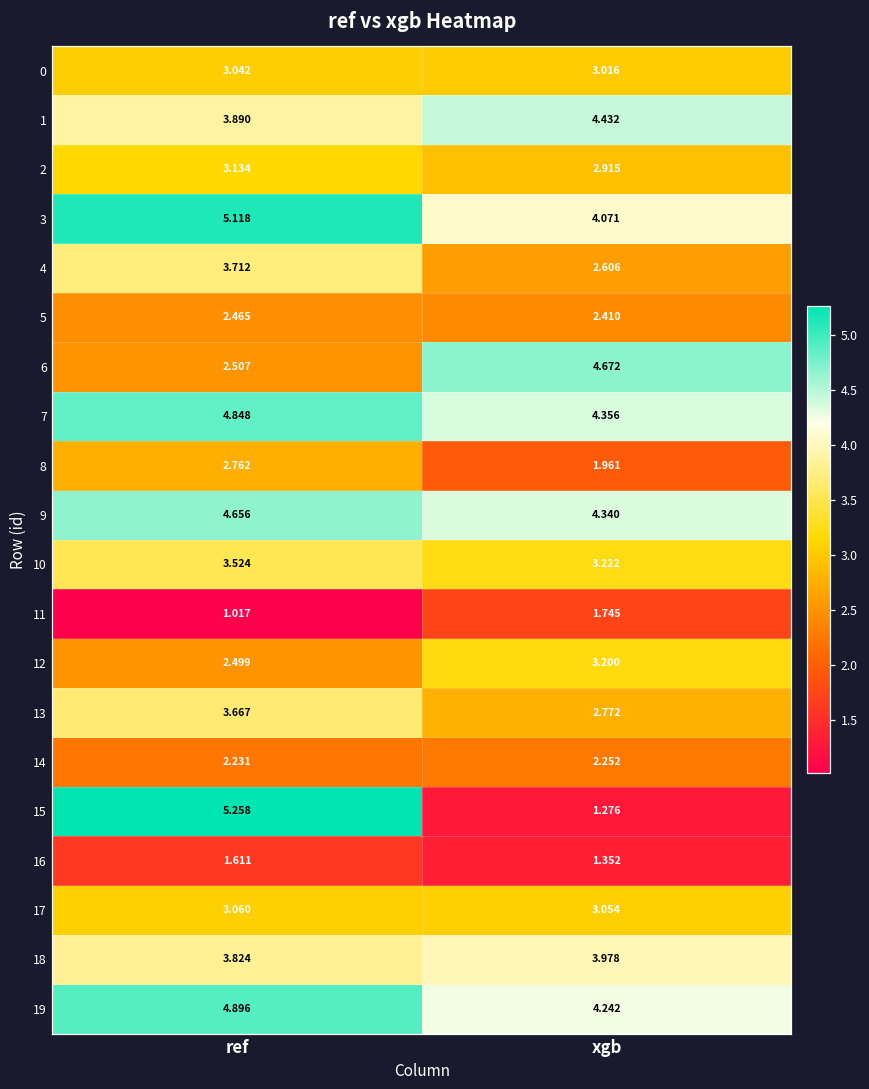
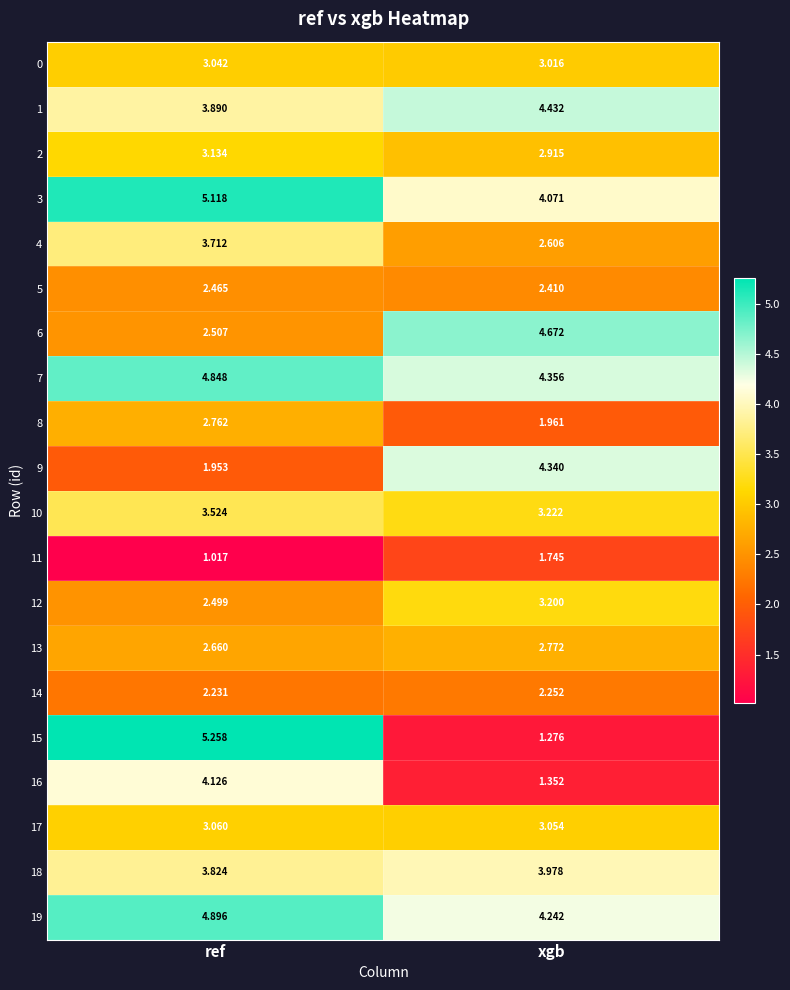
9, ref: 4.656 -> 1.953
13, ref: 3.667 -> 2.660
16, ref: 1.611 -> 4.126
